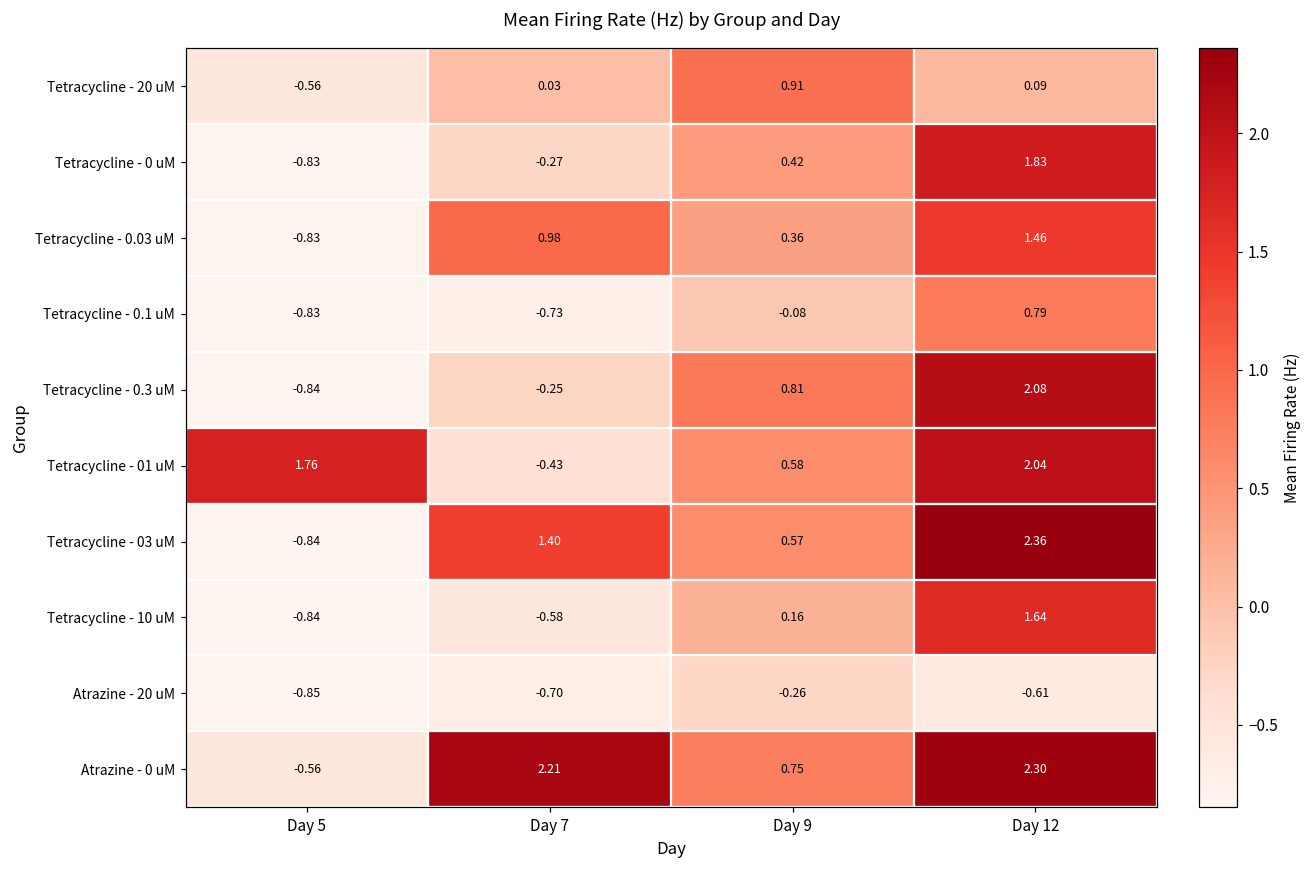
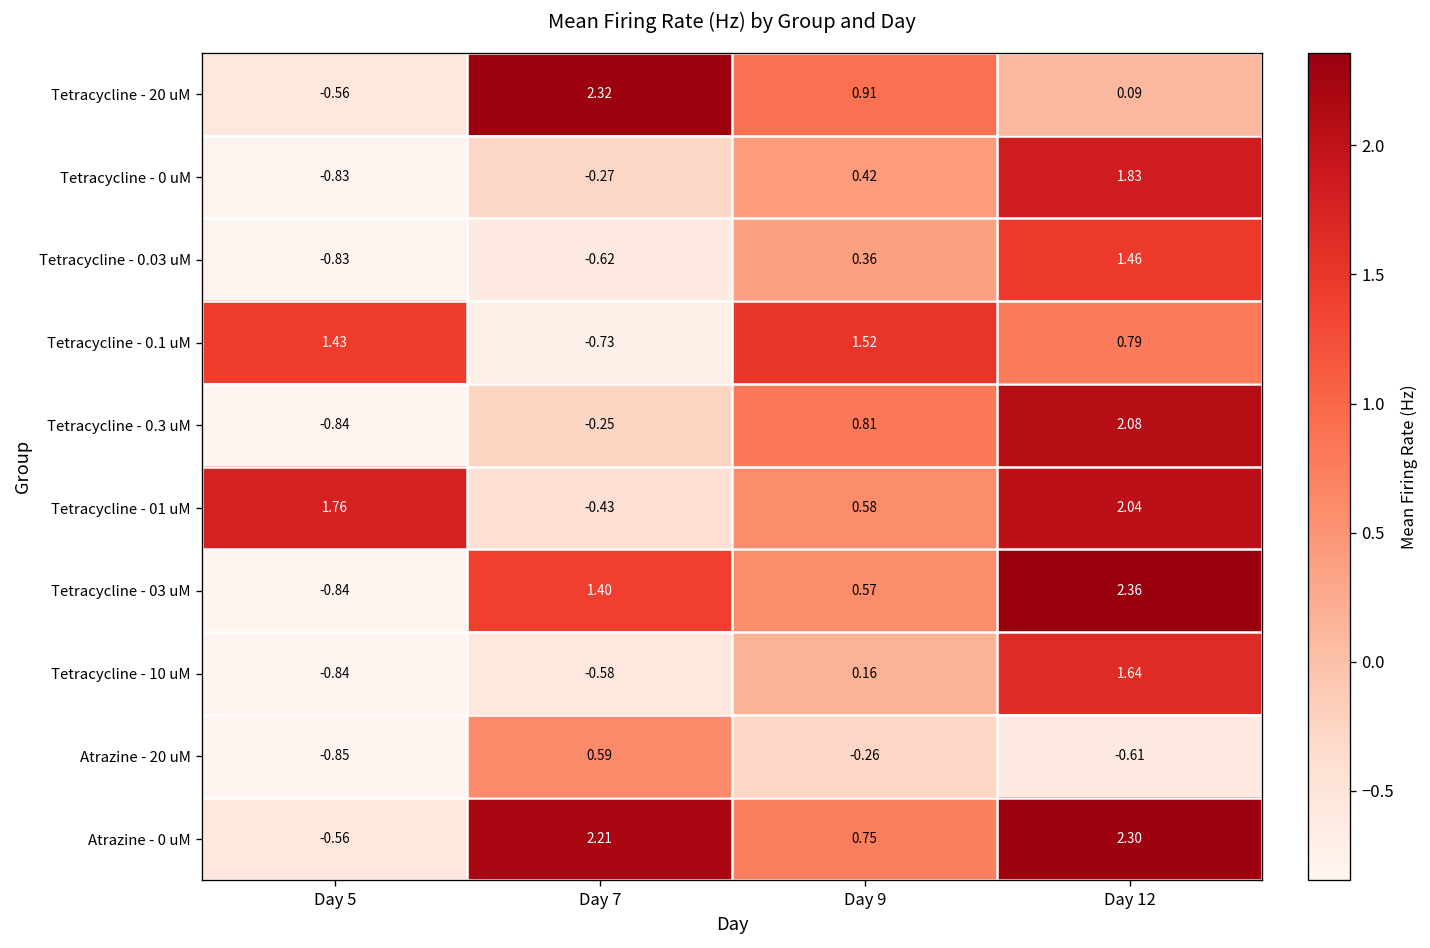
Tetracycline - 20 uM, Day 7: 0.03 -> 2.32
Tetracycline - 0.03 uM, Day 7: 0.98 -> -0.62
Tetracycline - 0.1 uM, Day 5: -0.83 -> 1.43
Tetracycline - 0.1 uM, Day 9: -0.08 -> 1.52
Atrazine - 20 uM, Day 7: -0.70 -> 0.59
